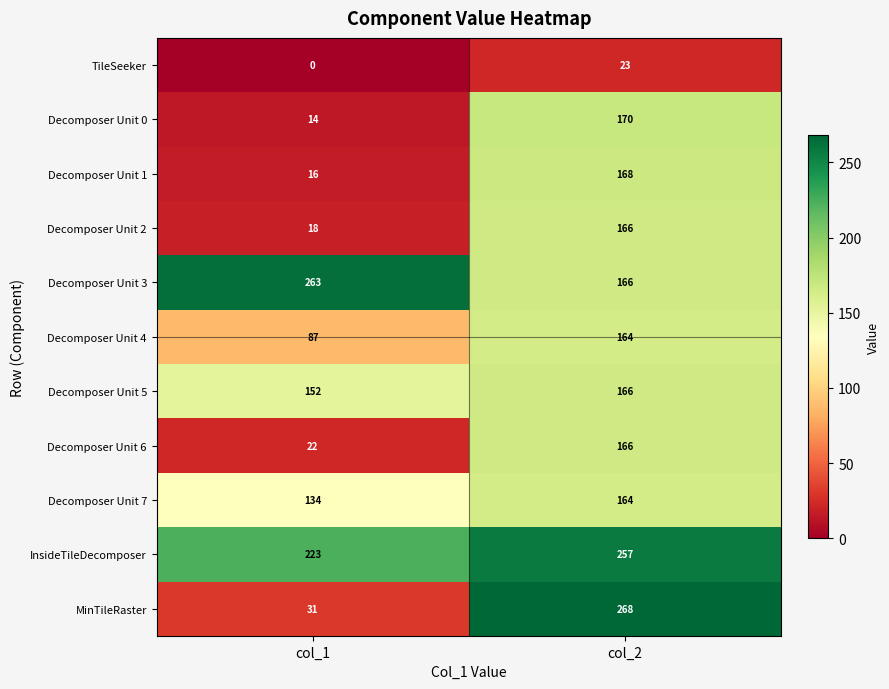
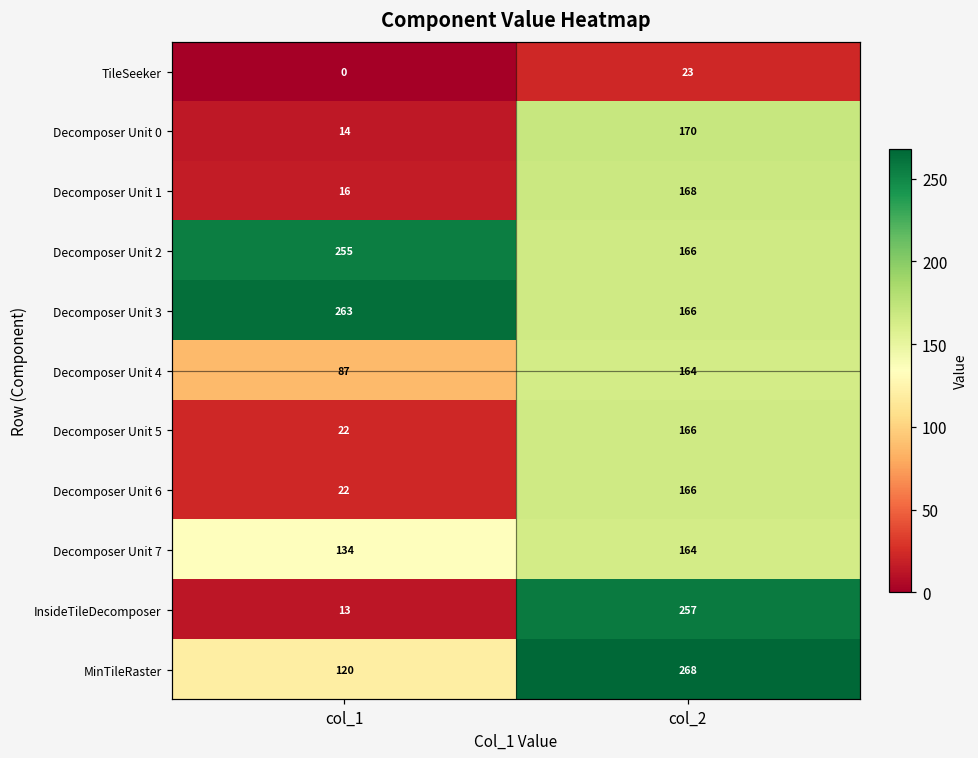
Decomposer Unit 2, col_1: 18 -> 255
Decomposer Unit 5, col_1: 152 -> 22
InsideTileDecomposer, col_1: 223 -> 13
MinTileRaster, col_1: 31 -> 120
